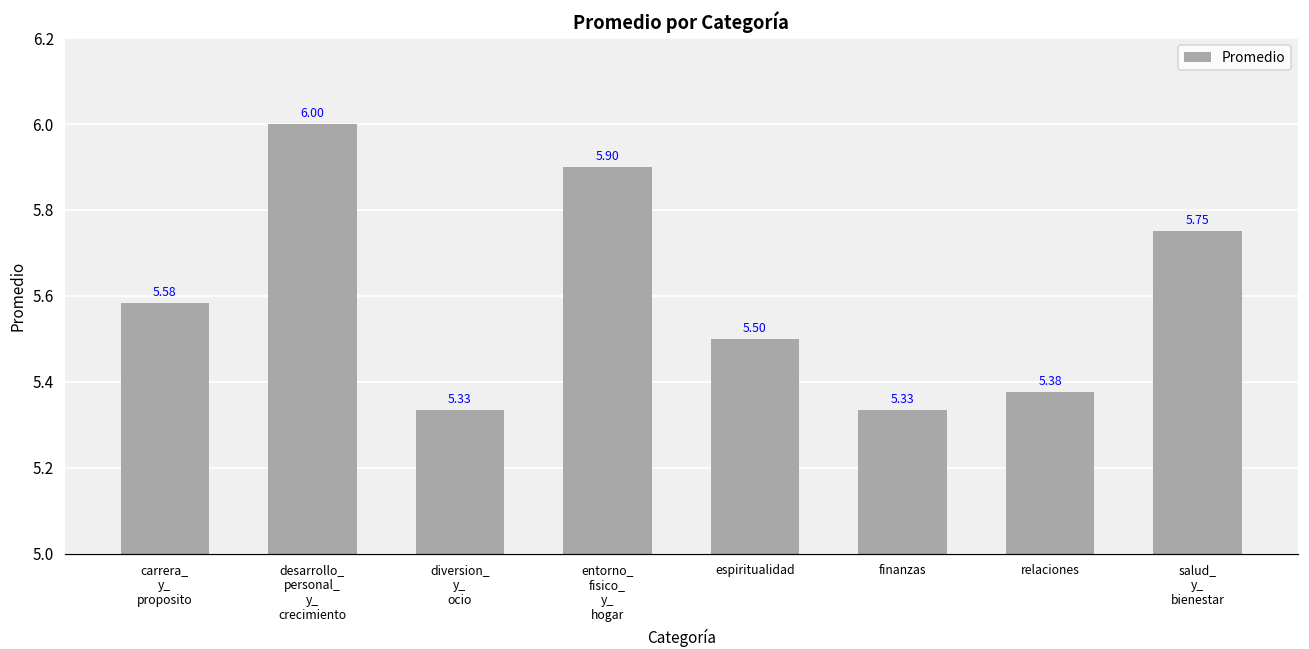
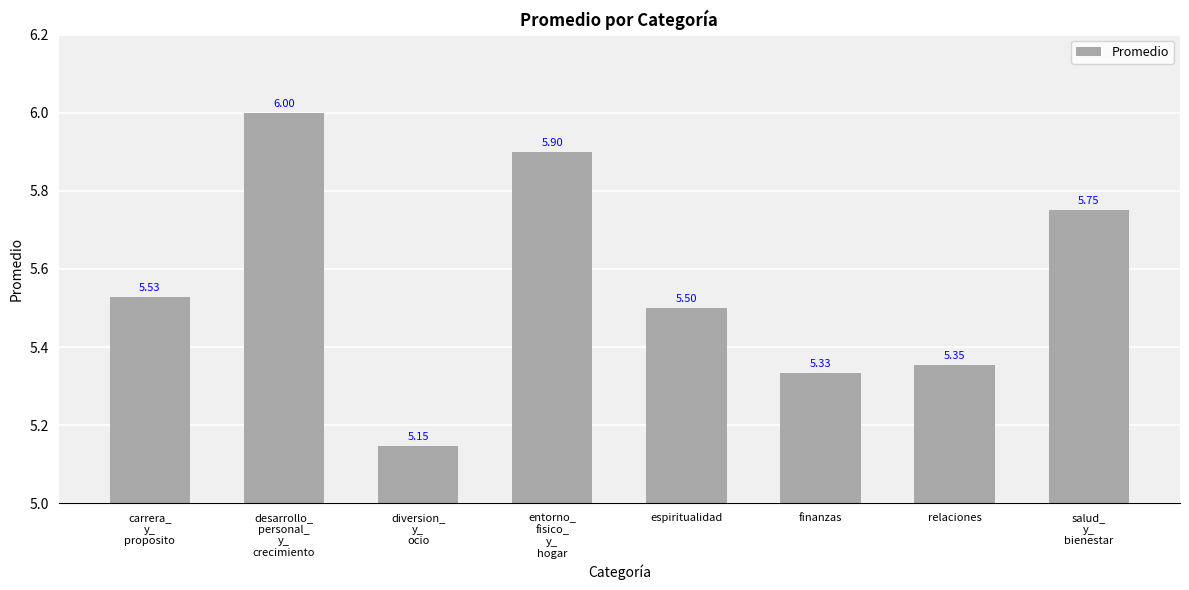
carrera_ y_ proposito: 5.58 -> 5.53
diversion_ y_ ocio: 5.33 -> 5.15
relaciones: 5.38 -> 5.35
